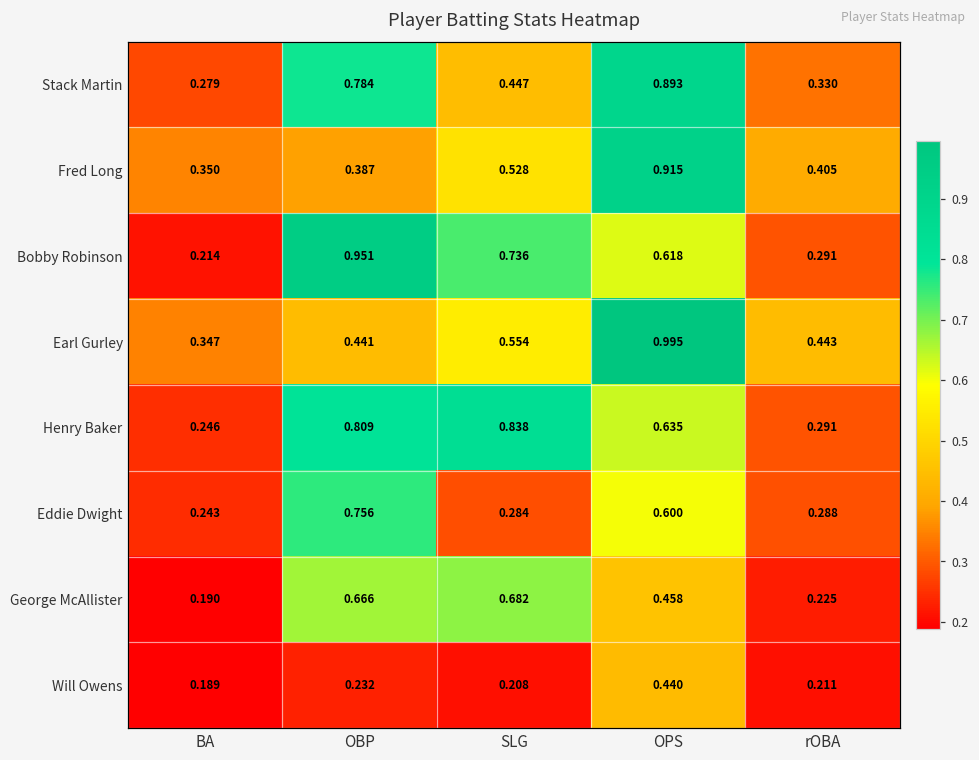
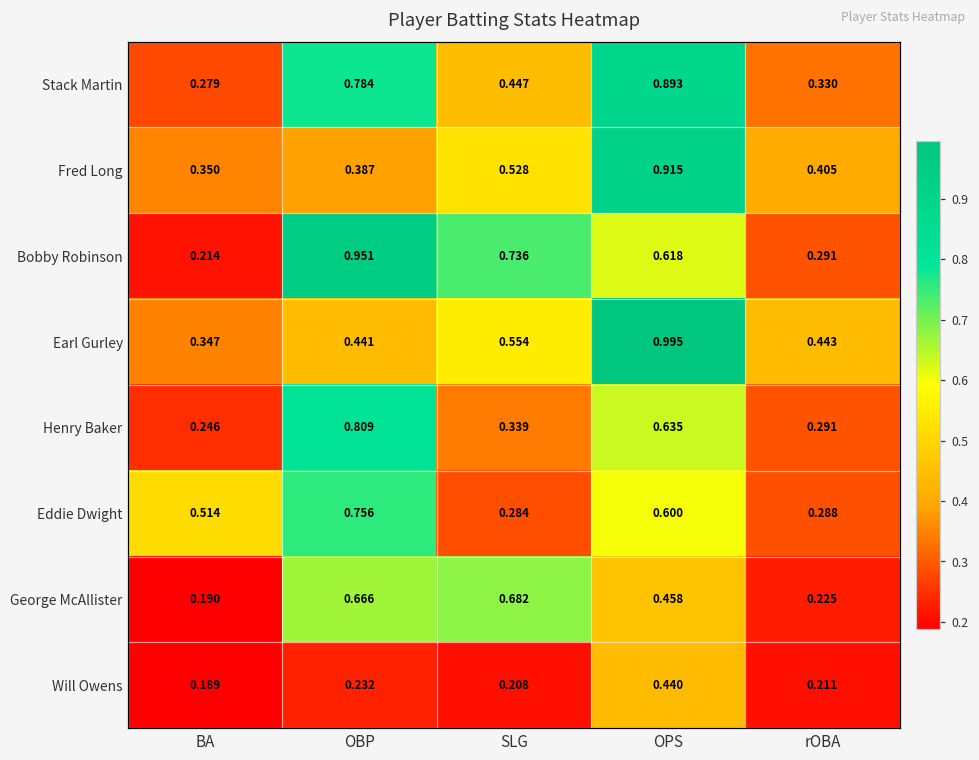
Henry Baker, SLG: 0.838 -> 0.339
Eddie Dwight, BA: 0.243 -> 0.514
